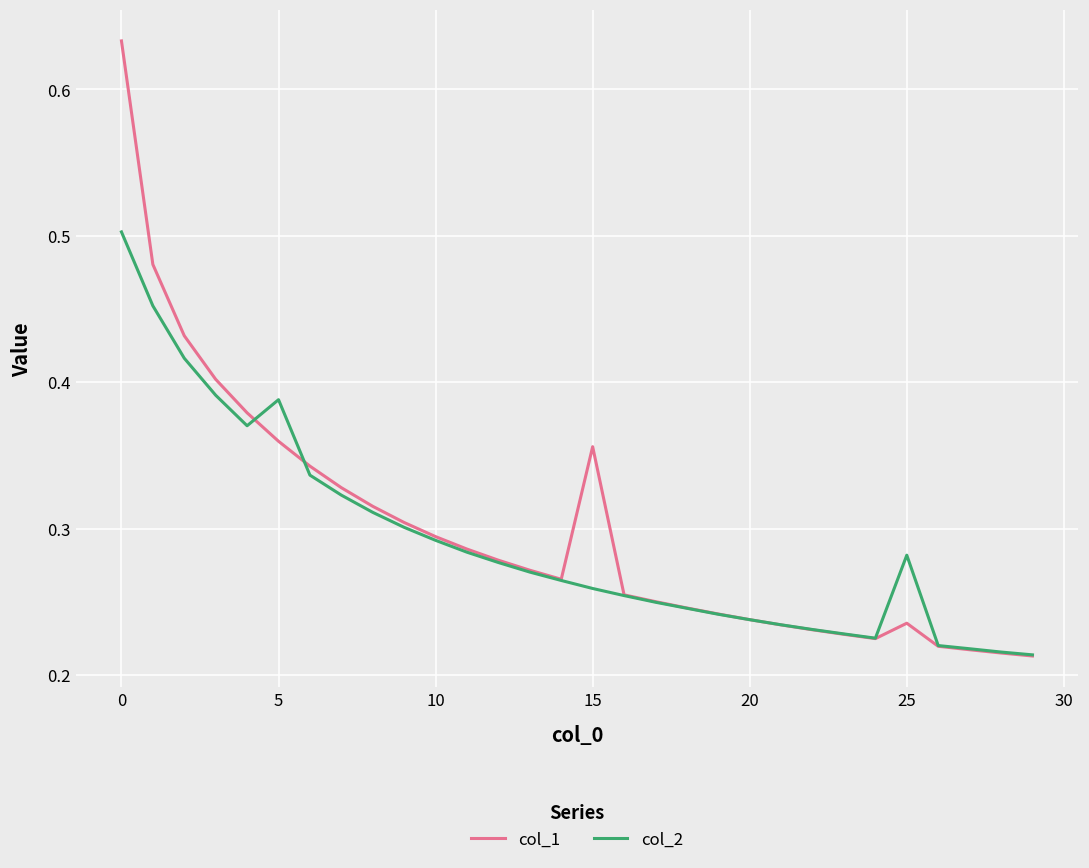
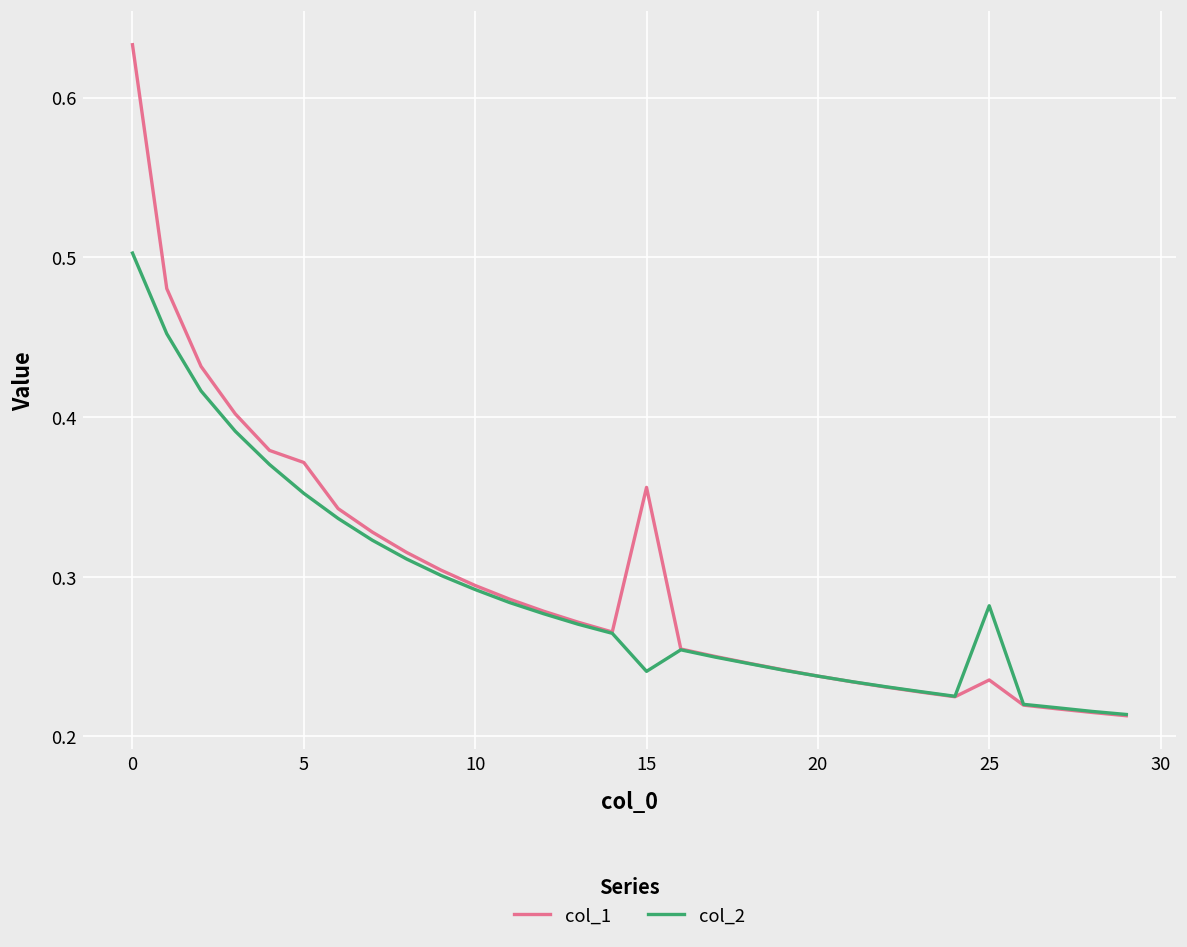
col_1, 5: 0.360 -> 0.371
col_2, 5: 0.388 -> 0.352
col_2, 15: 0.259 -> 0.241
